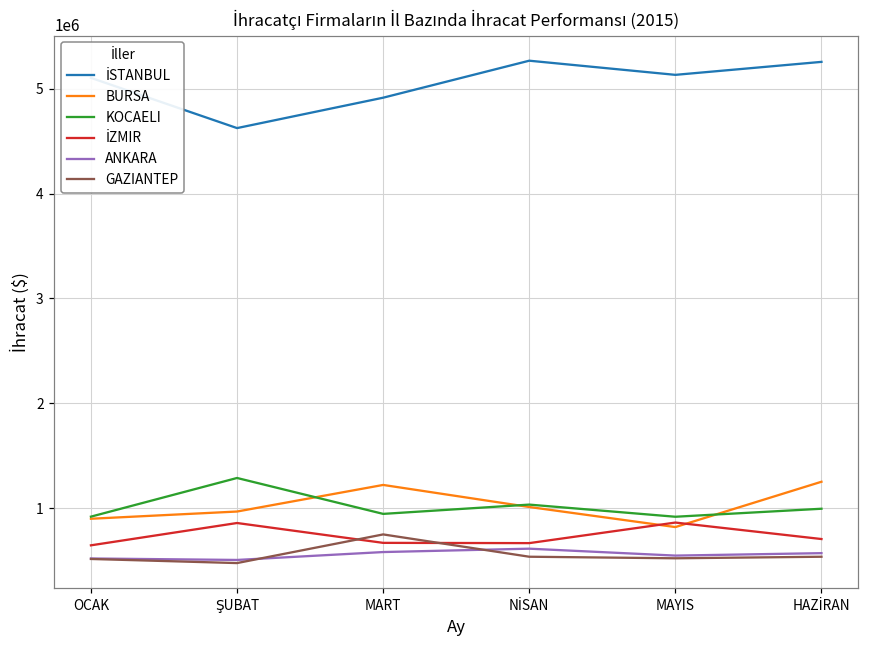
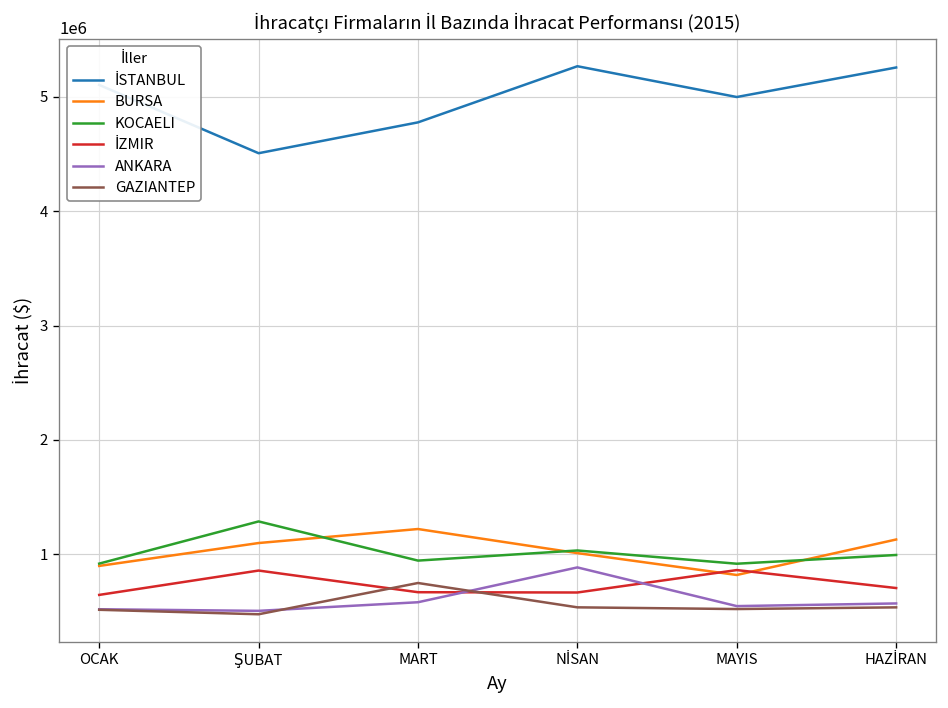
İSTANBUL, ŞUBAT: 4600000 -> 4500000
BURSA, ŞUBAT: 1000000 -> 1100000
İSTANBUL, MART: 4900000 -> 4800000
ANKARA, NİSAN: 600000 -> 900000
İSTANBUL, MAYIS: 5100000 -> 5000000
BURSA, HAZİRAN: 1300000 -> 1100000
